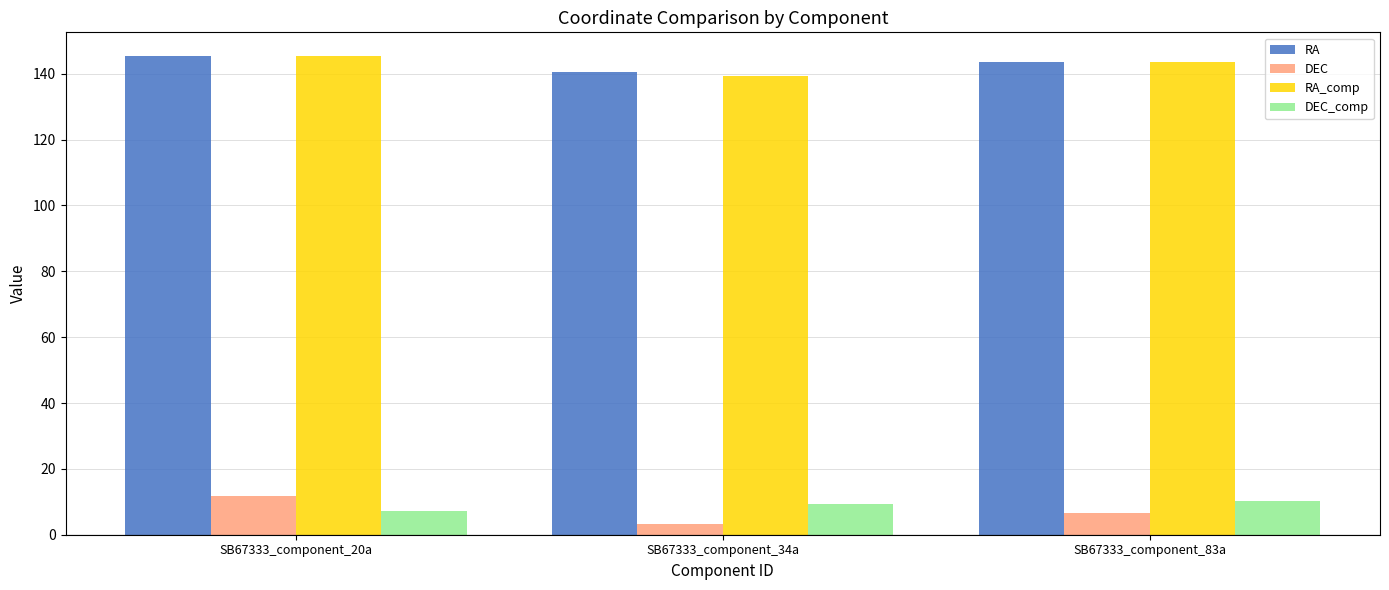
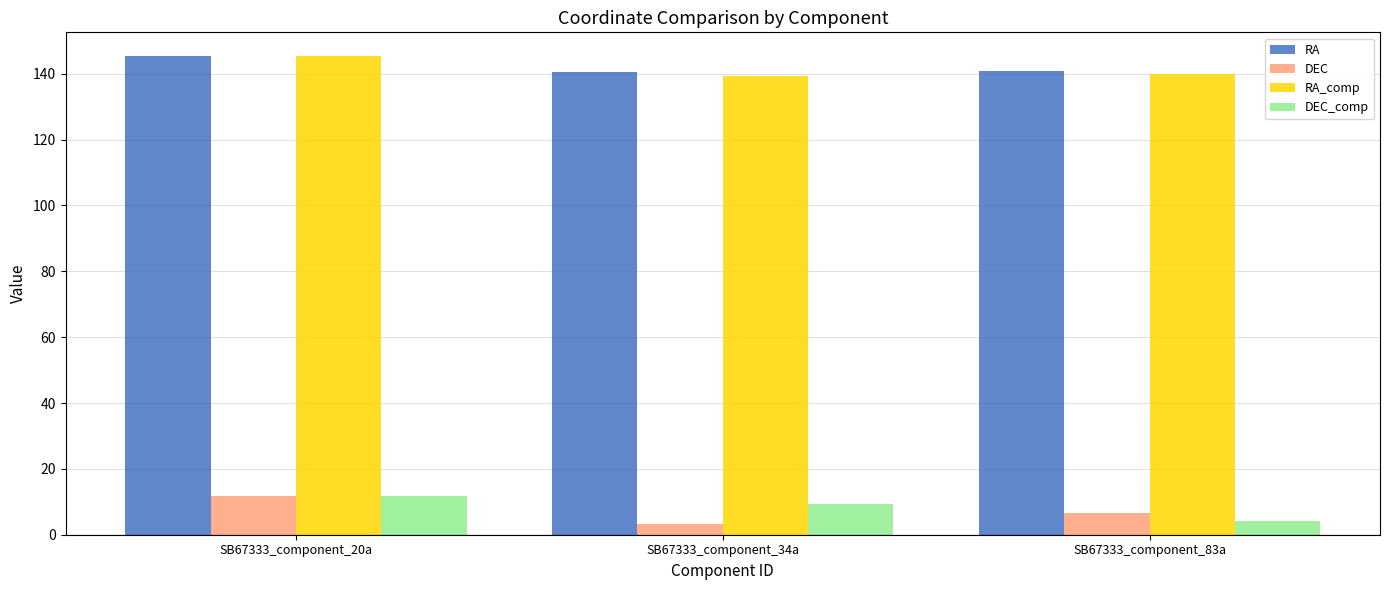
DEC_comp, SB67333_component_20a: 7 -> 12
RA, SB67333_component_83a: 143 -> 141
RA_comp, SB67333_component_83a: 143 -> 140
DEC_comp, SB67333_component_83a: 10 -> 4
